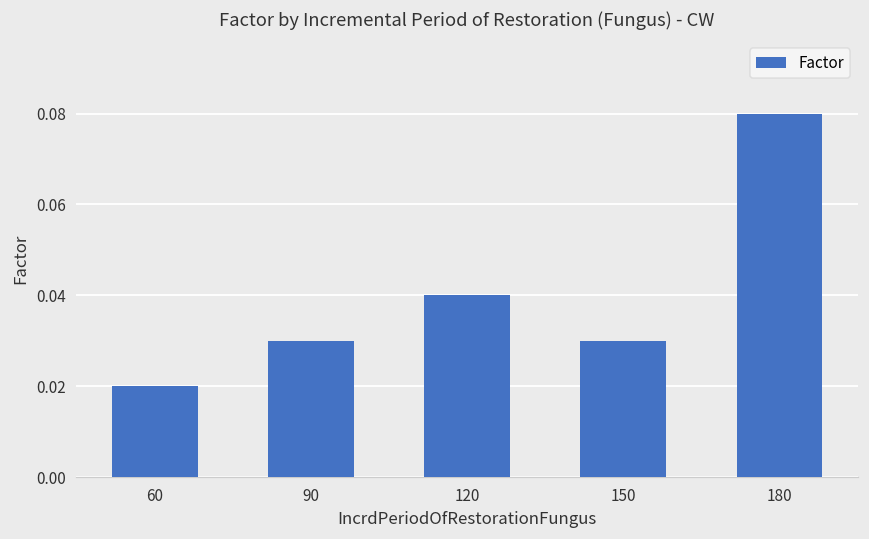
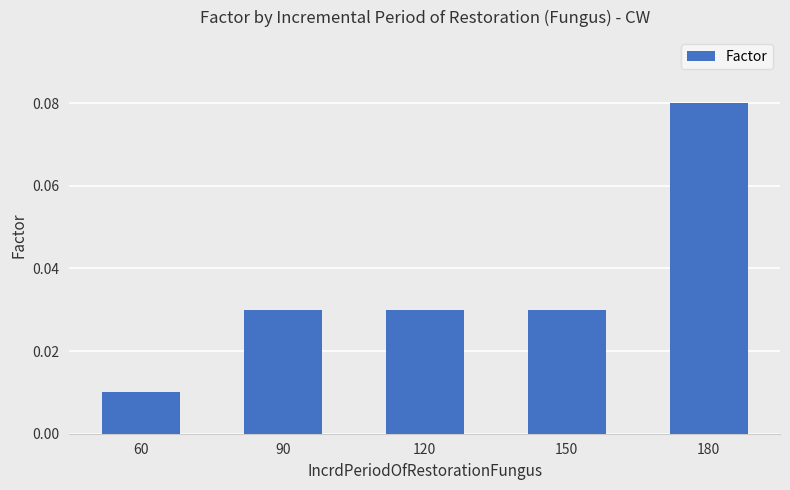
60: 0.02 -> 0.01
120: 0.04 -> 0.03
